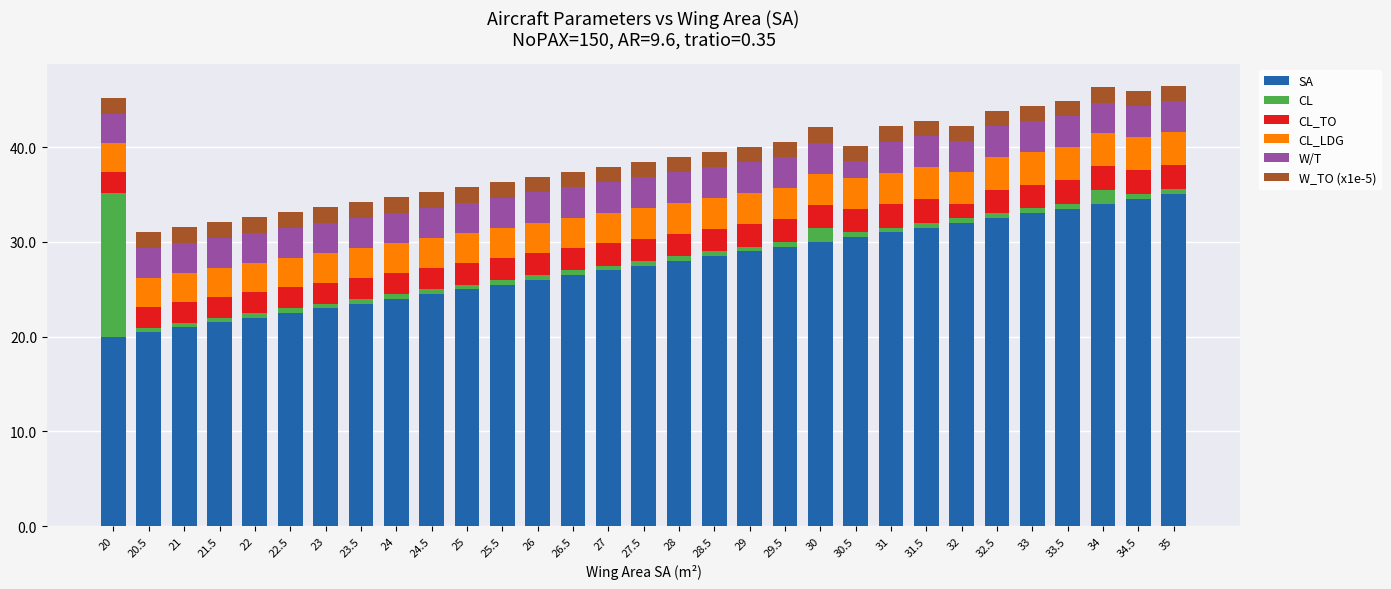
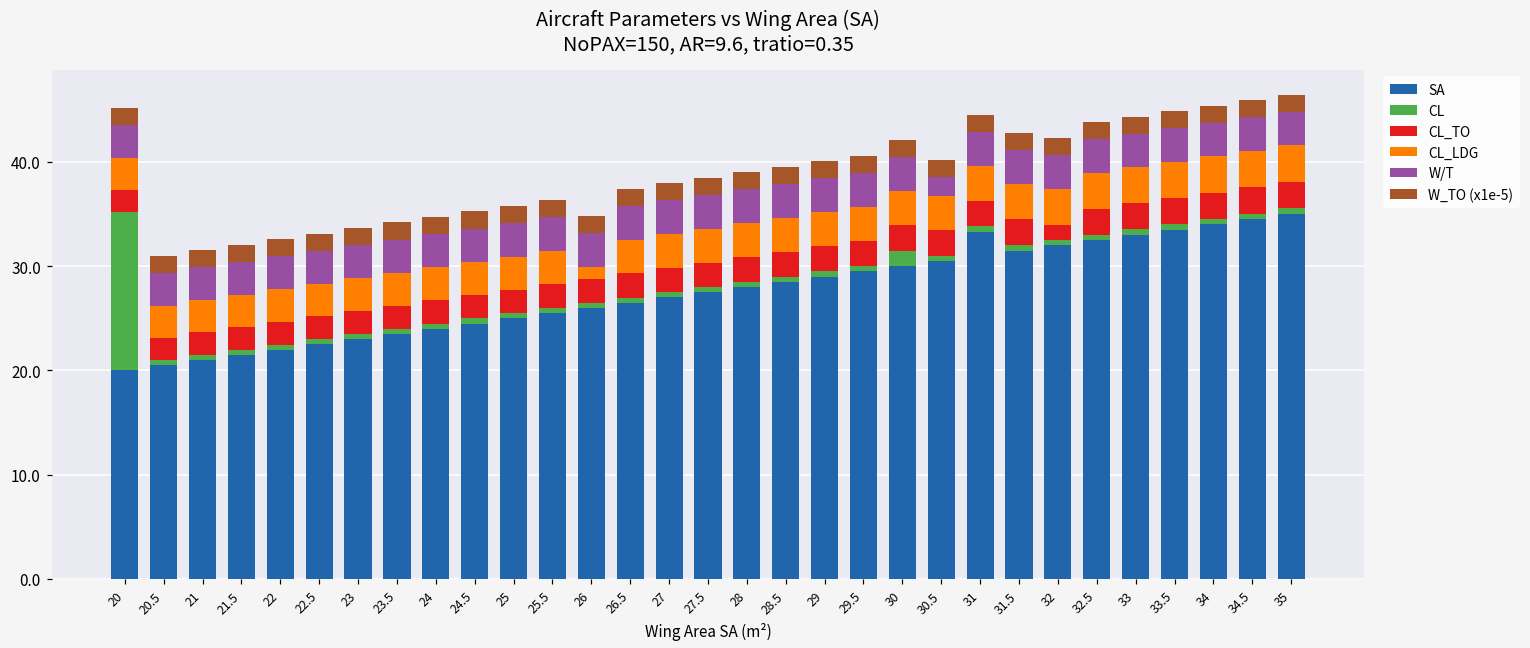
CL_LDG, 26: 3 -> 1
SA, 31: 31 -> 33
CL, 34: 1.5 -> 0.5
